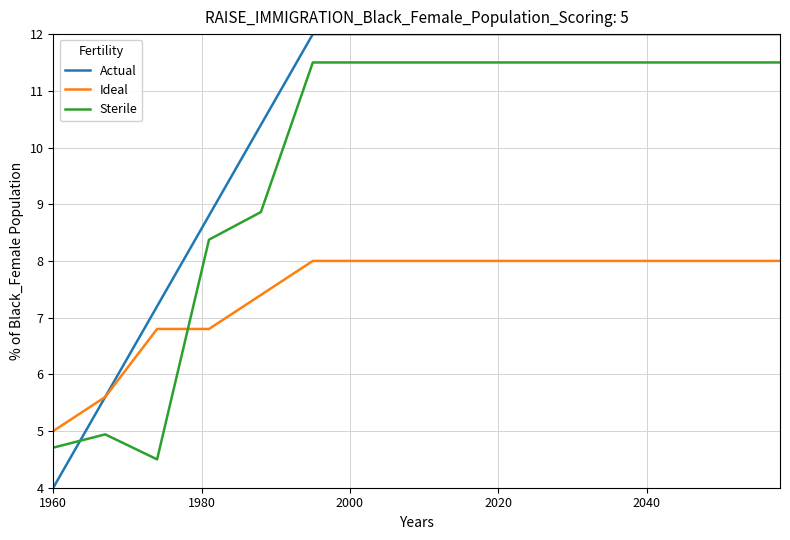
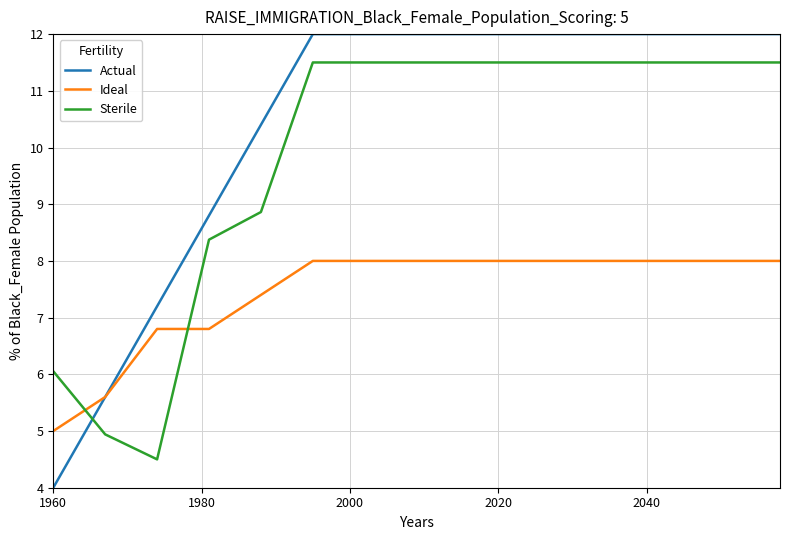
Sterile, 1960: 4.7 -> 6.1
